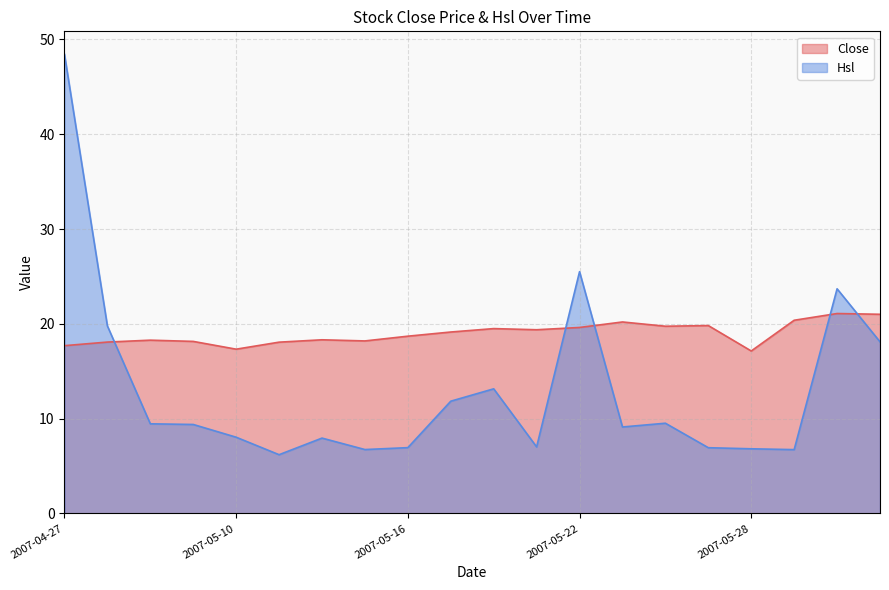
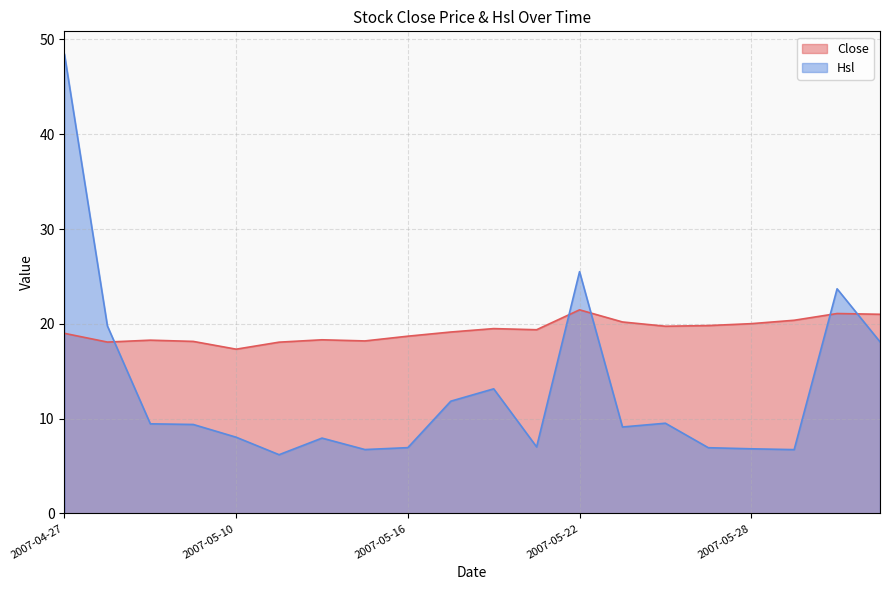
Close, 2007-04-27: 18 -> 19
Close, 2007-05-22: 20 -> 21
Close, 2007-05-28: 17 -> 20
